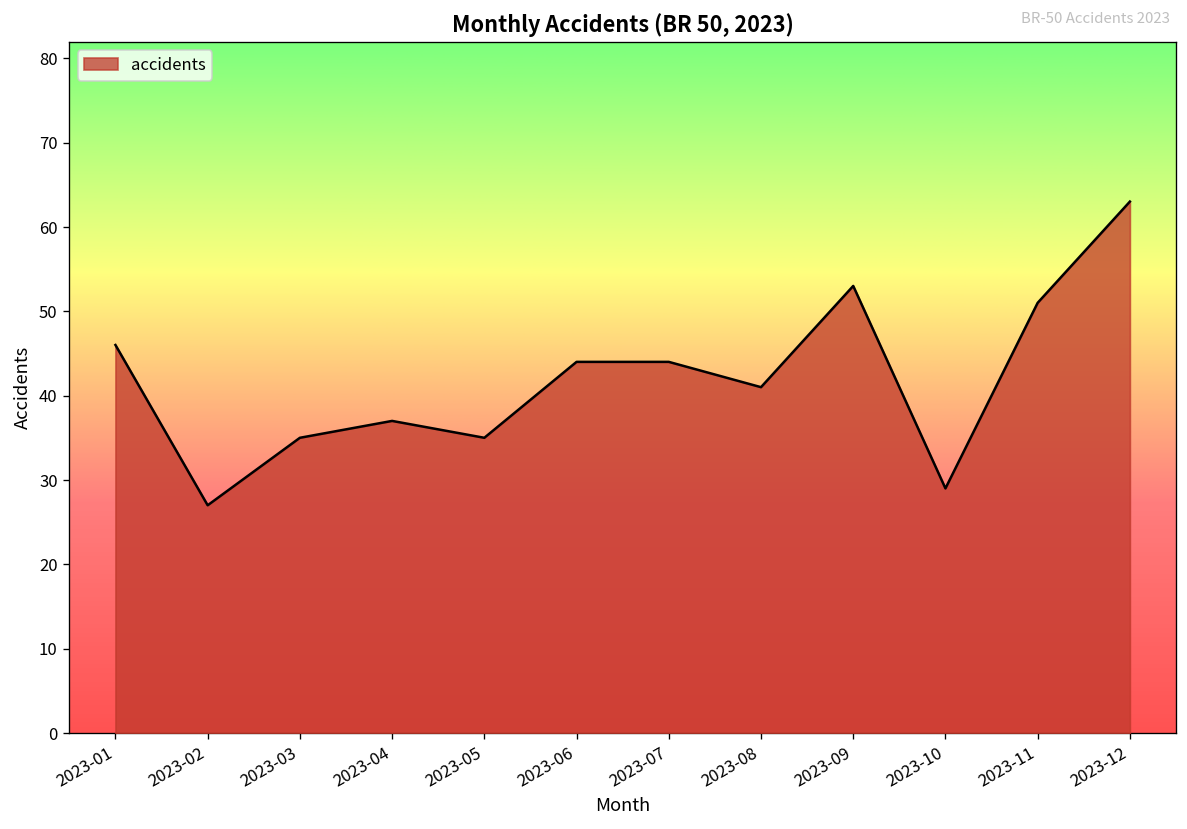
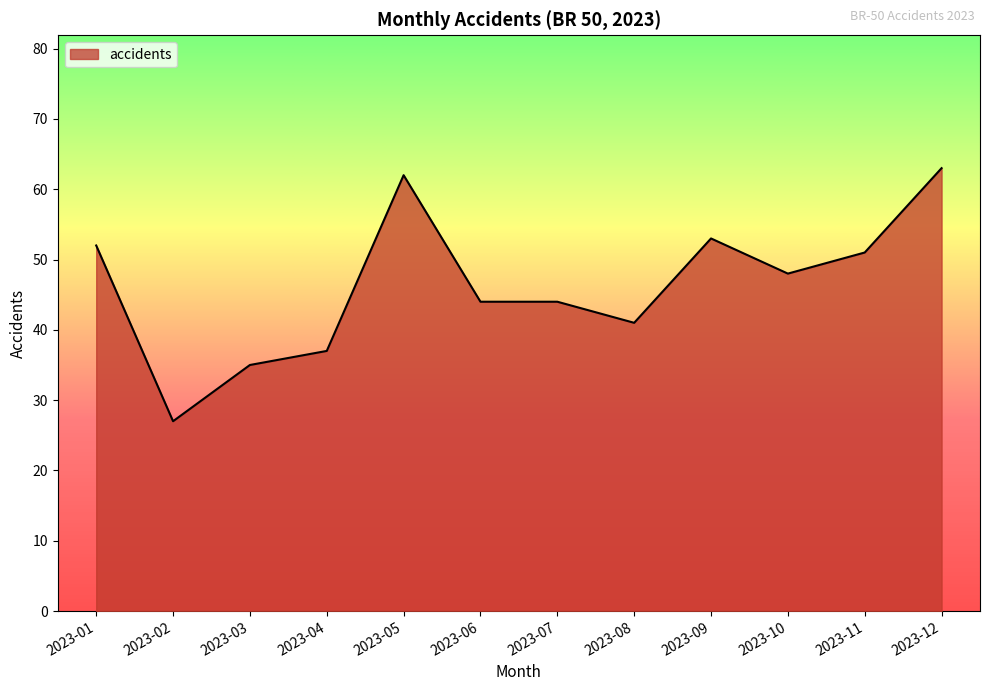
2023-01: 46 -> 52
2023-05: 35 -> 62
2023-10: 29 -> 48
